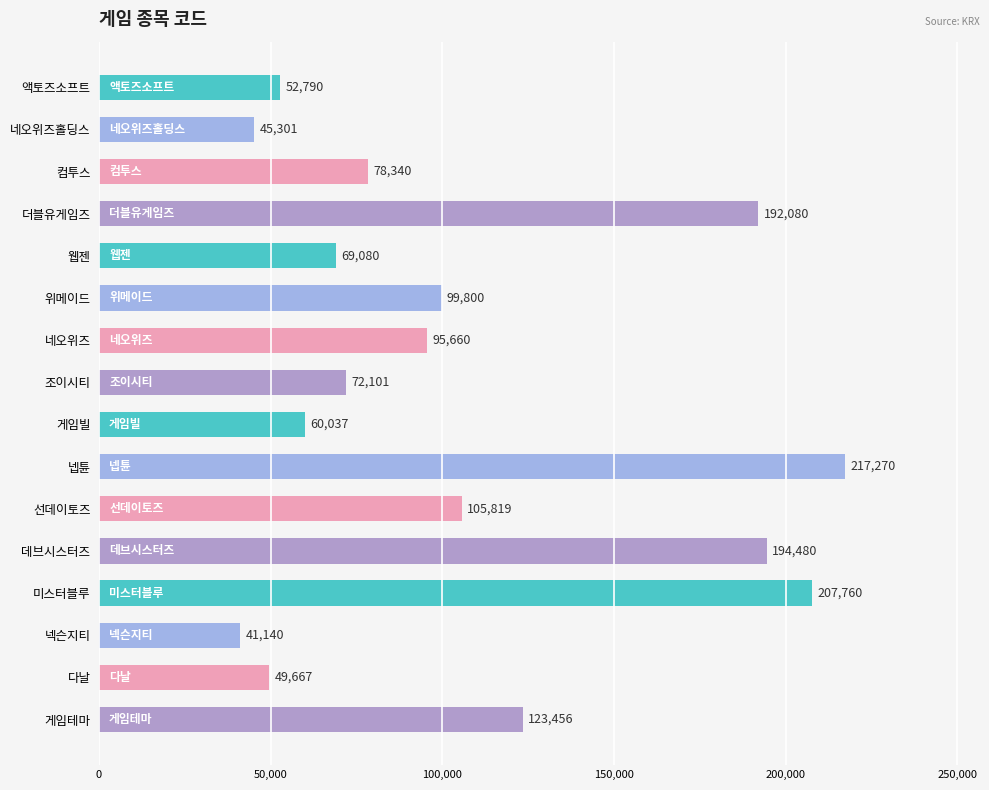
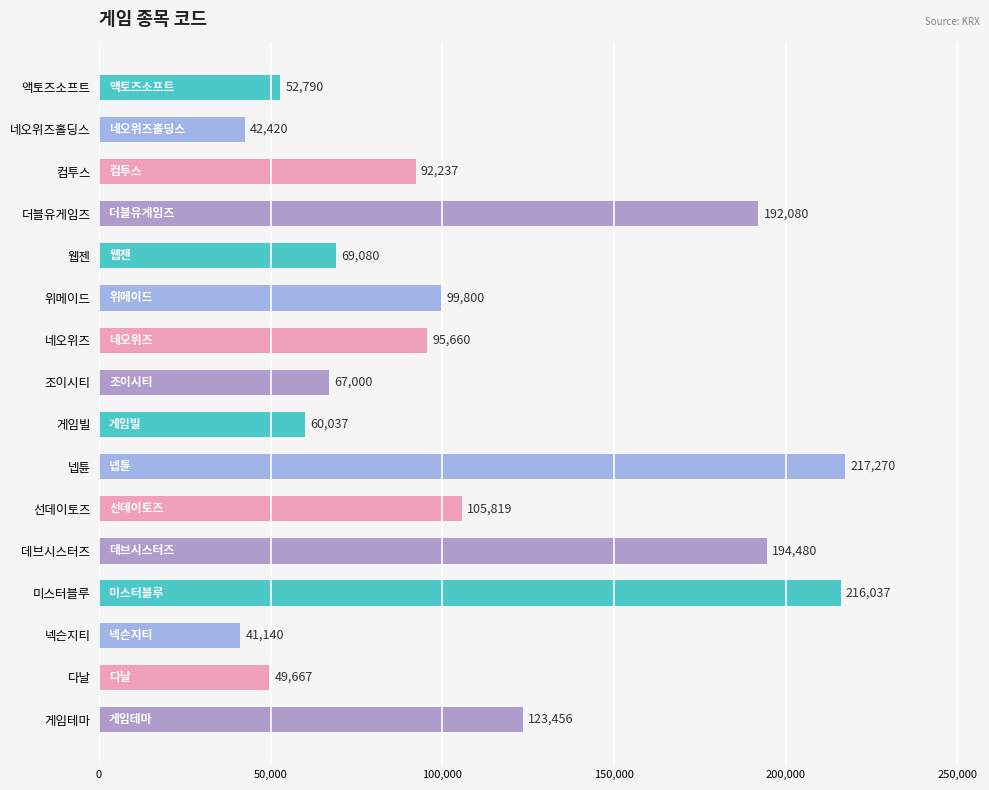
네오위즈홀딩스: 45,301 -> 42,420
컴투스: 78,340 -> 92,237
조이시티: 72,101 -> 67,000
미스터블루: 207,760 -> 216,037
